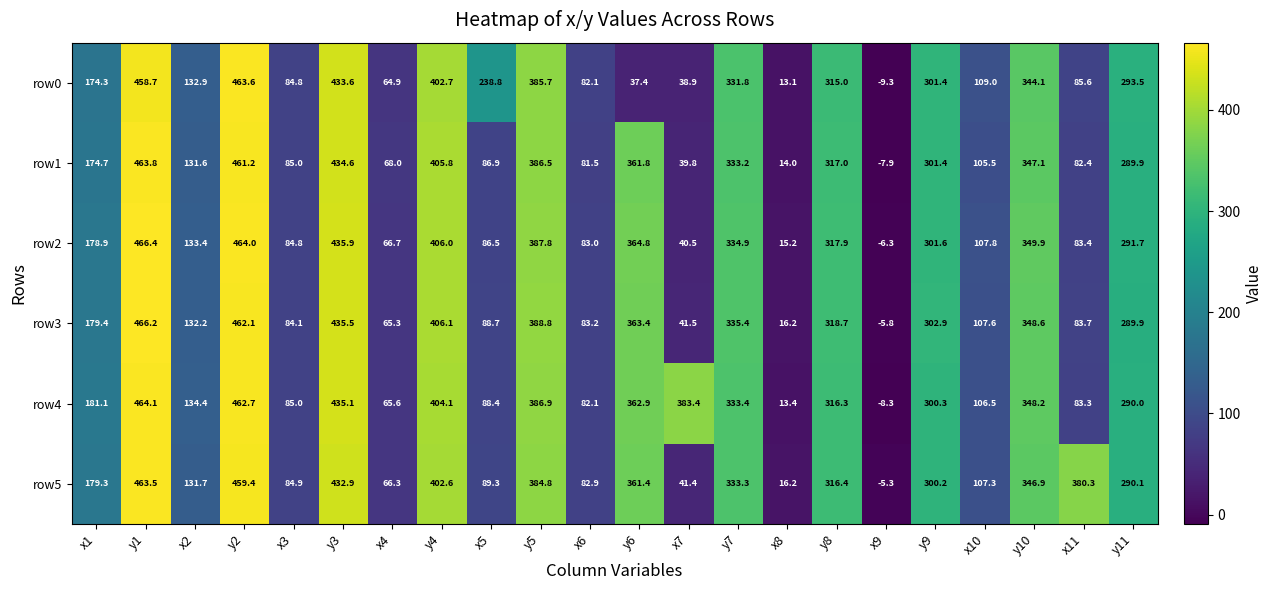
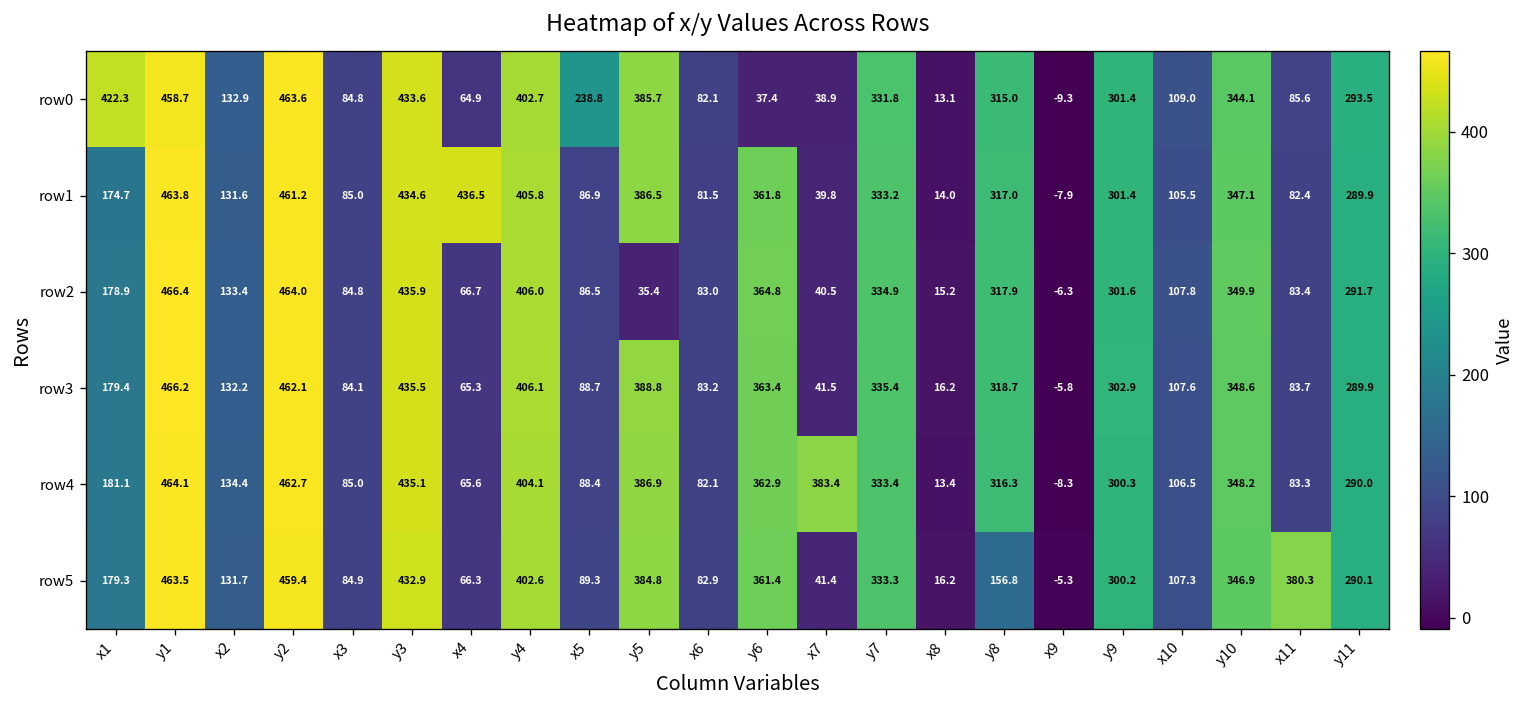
row0, x1: 174.3 -> 422.3
row1, x4: 68.0 -> 436.5
row2, y5: 387.8 -> 35.4
row5, y8: 316.4 -> 156.8
